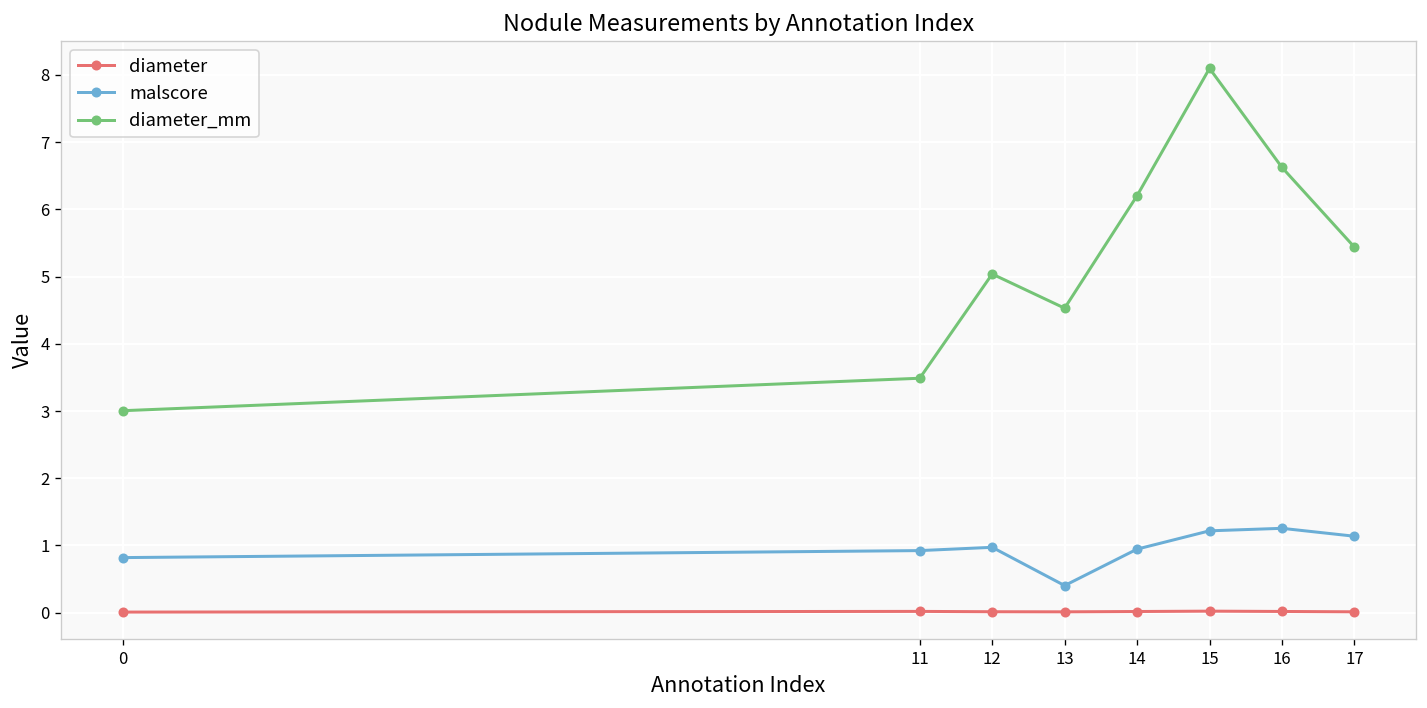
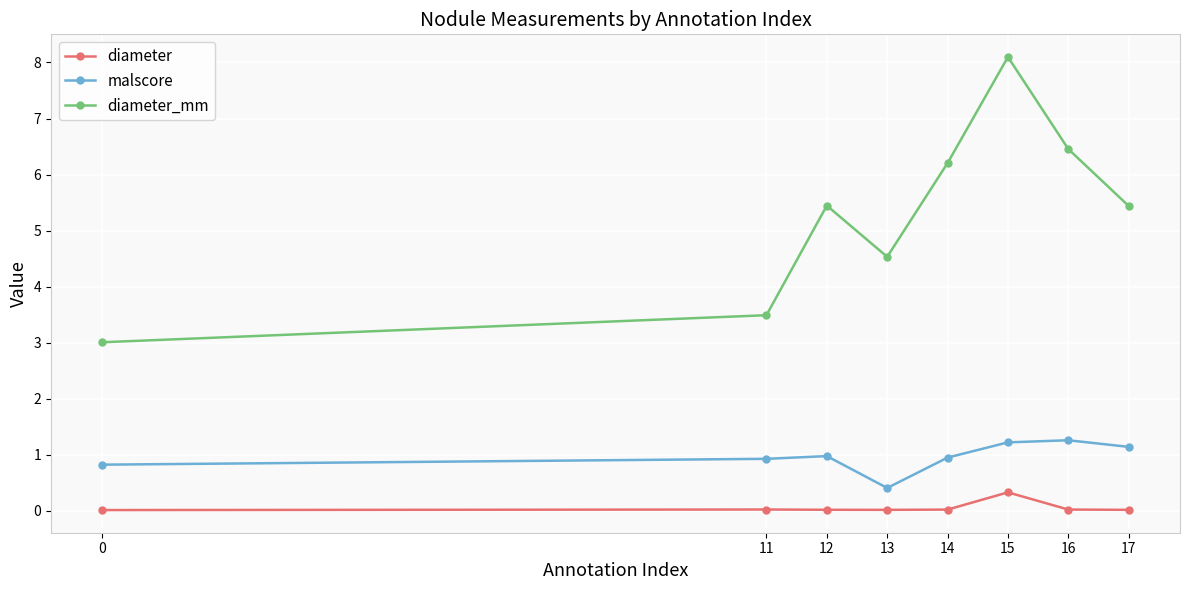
diameter_mm, 12: 5.0 -> 5.4
diameter, 15: 0.0 -> 0.3
diameter_mm, 16: 6.6 -> 6.5
